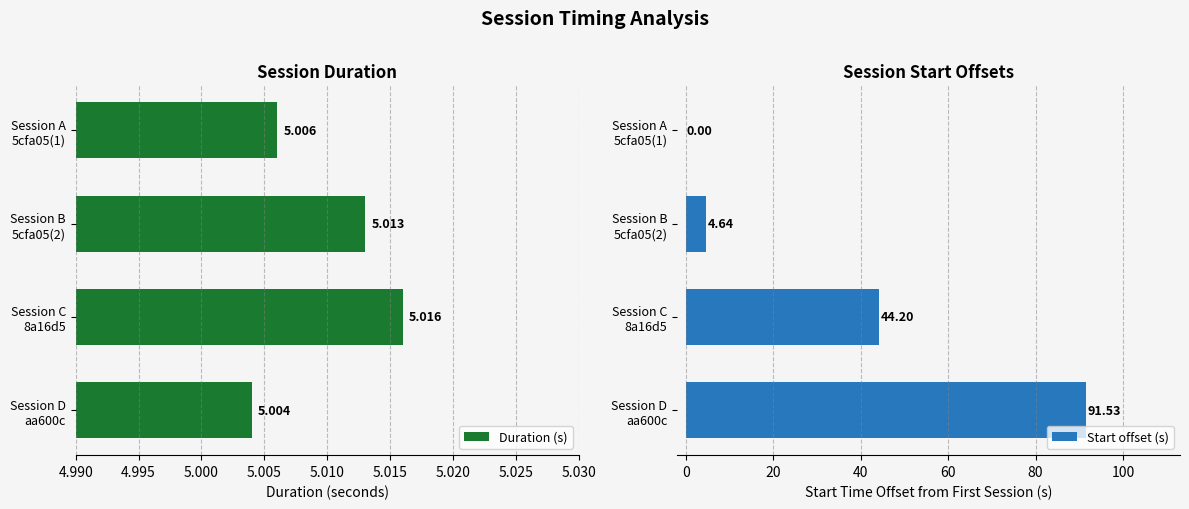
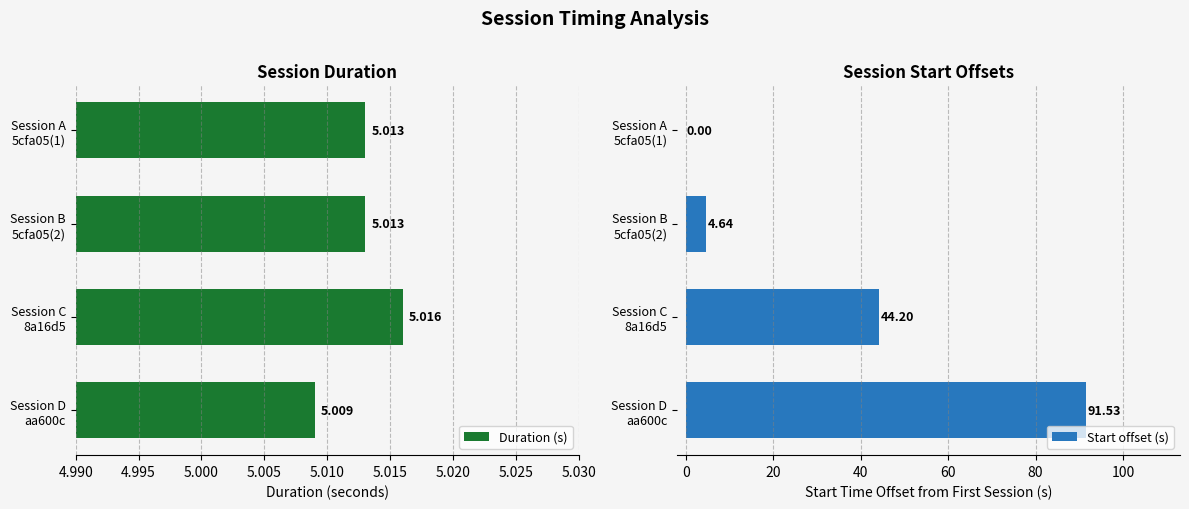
Session Duration, Session A 5cfa05(1): 5.006 -> 5.013
Session Duration, Session D aa600c: 5.004 -> 5.009
